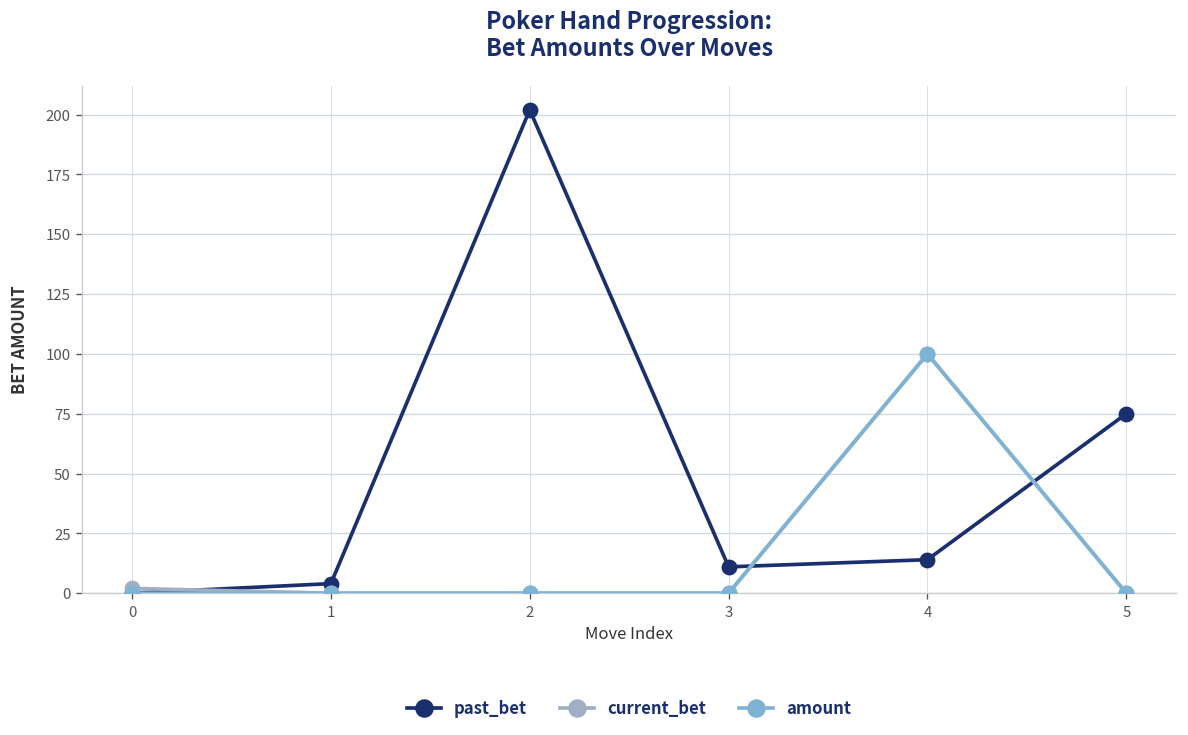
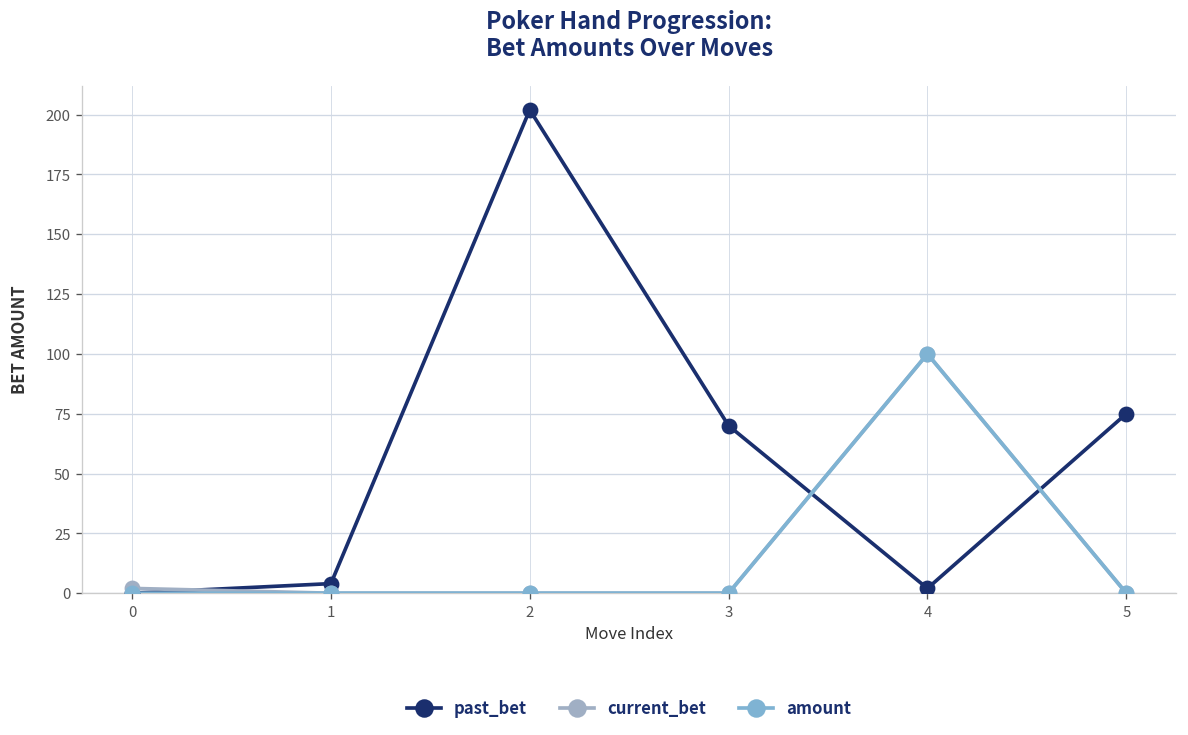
past_bet, 3: 11 -> 70
past_bet, 4: 14 -> 2
